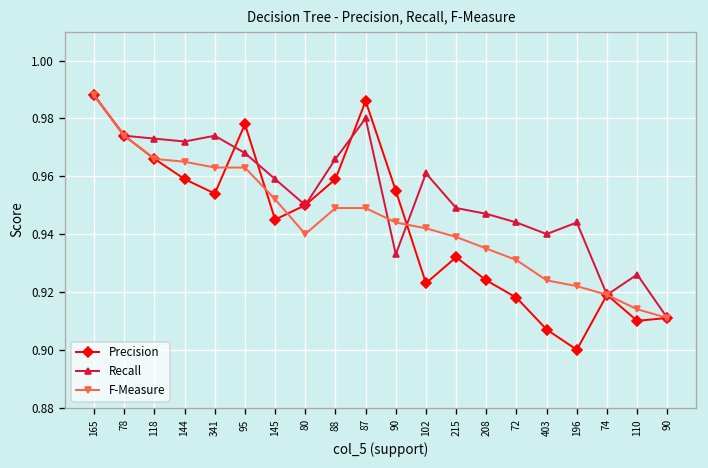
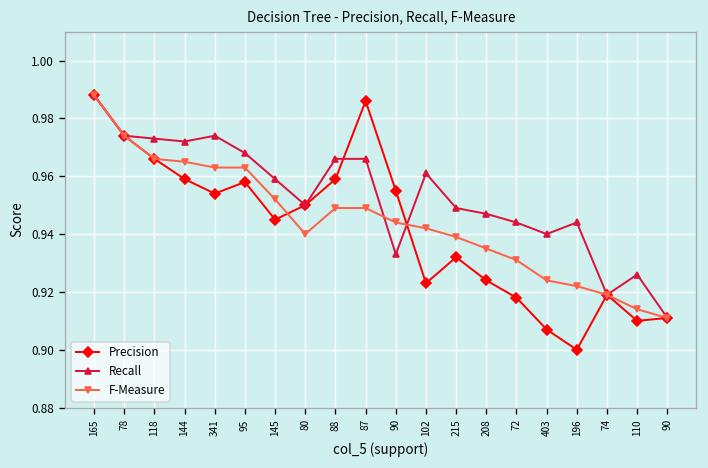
Precision, 95: 0.978 -> 0.958
Recall, 87: 0.980 -> 0.966
